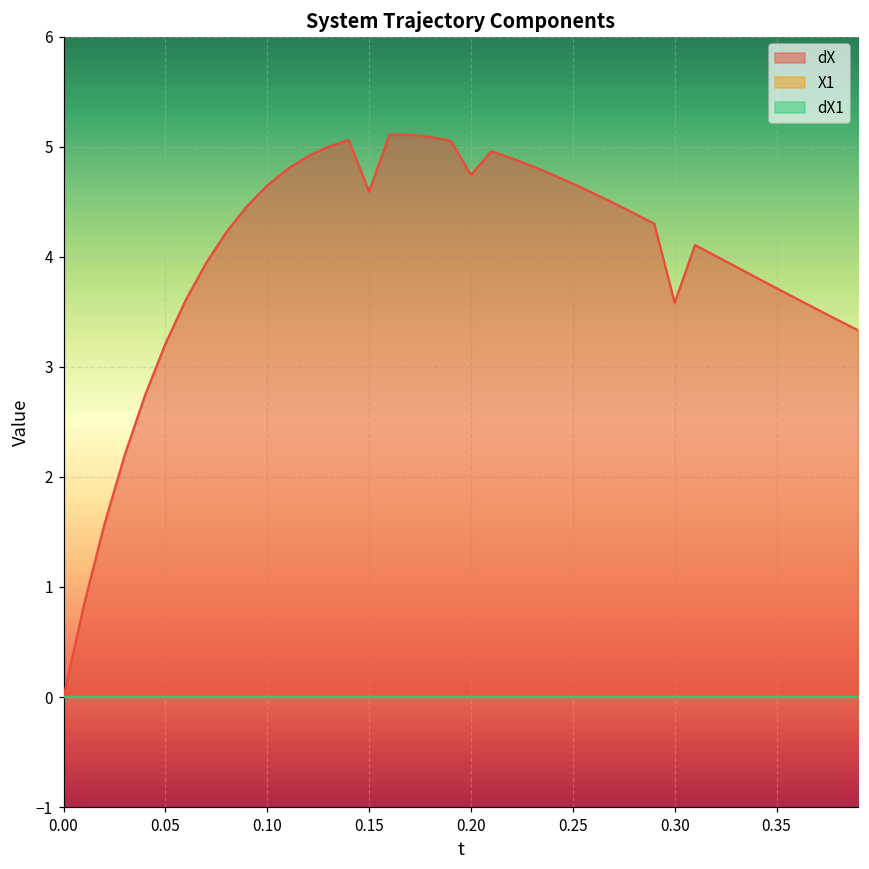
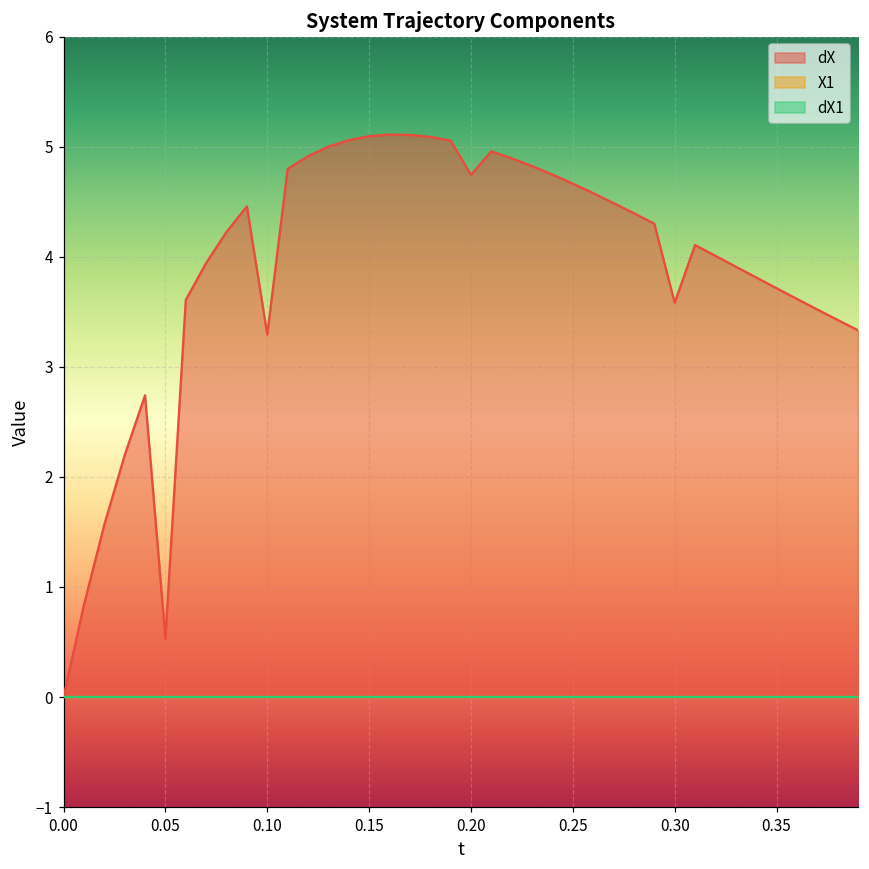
dX, 0.05: 3.21 -> 0.53
dX, 0.10: 4.65 -> 3.29
dX, 0.15: 4.59 -> 5.10
